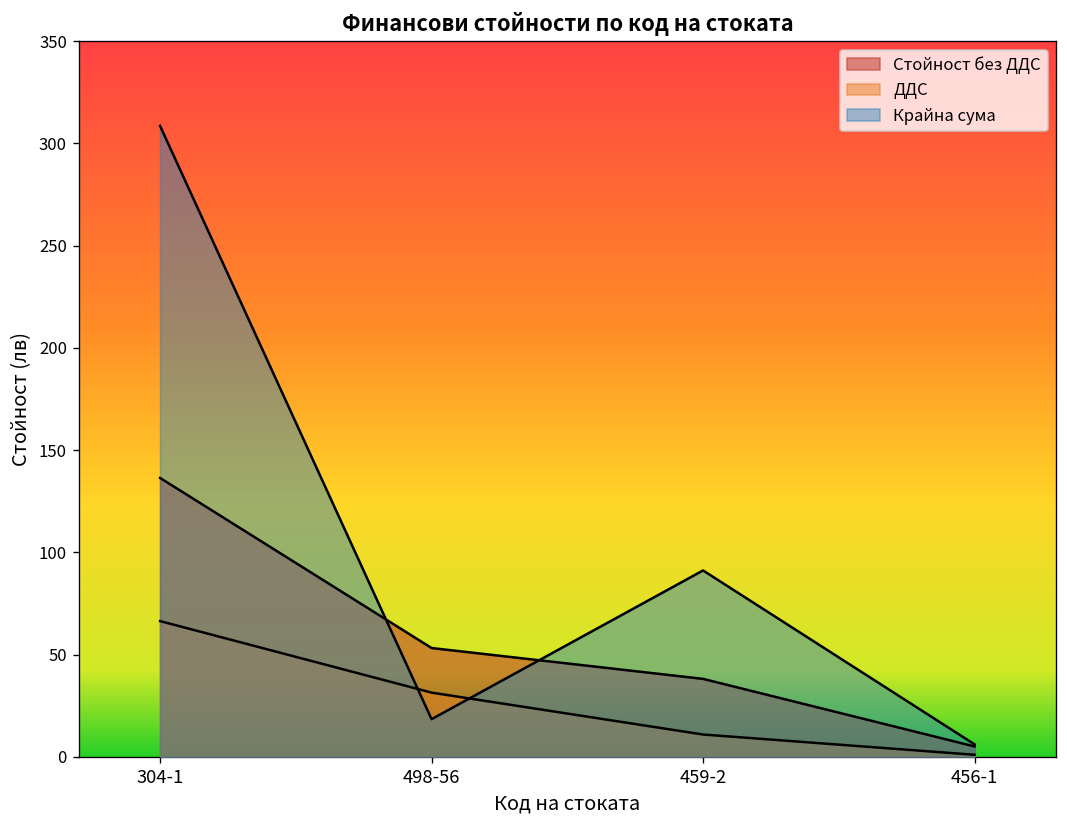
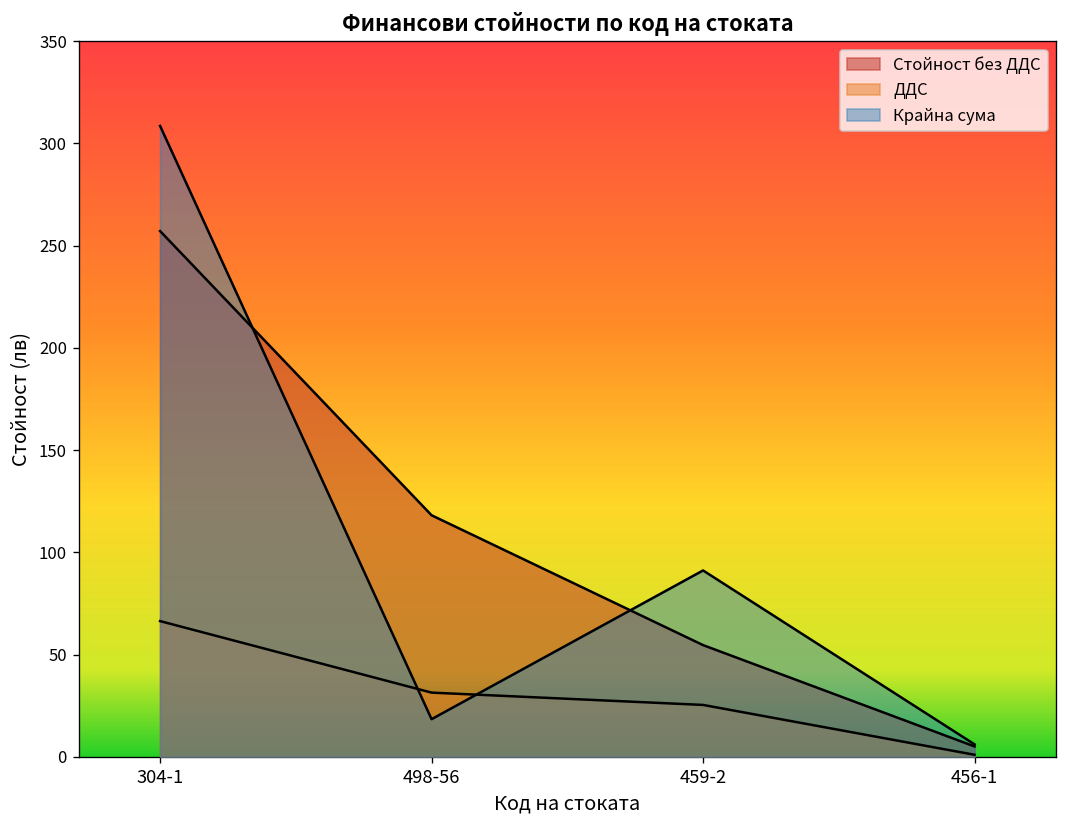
Стойност без ДДС, 304-1: 136 -> 257
Стойност без ДДС, 498-56: 53 -> 118
Стойност без ДДС, 459-2: 38 -> 55
ДДС, 459-2: 11 -> 25
